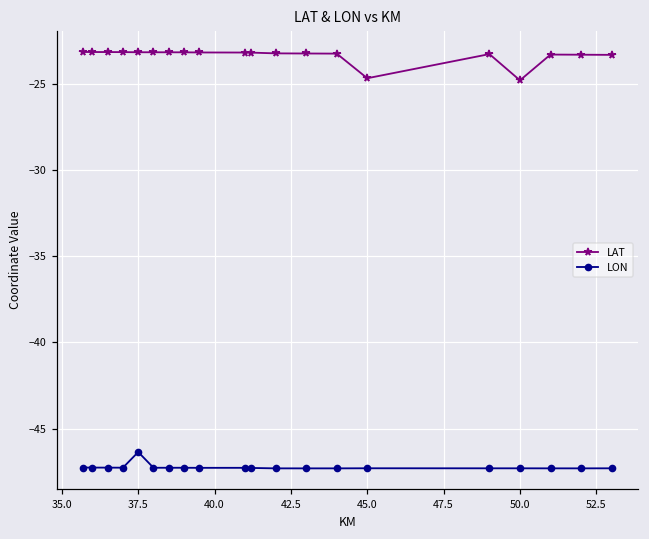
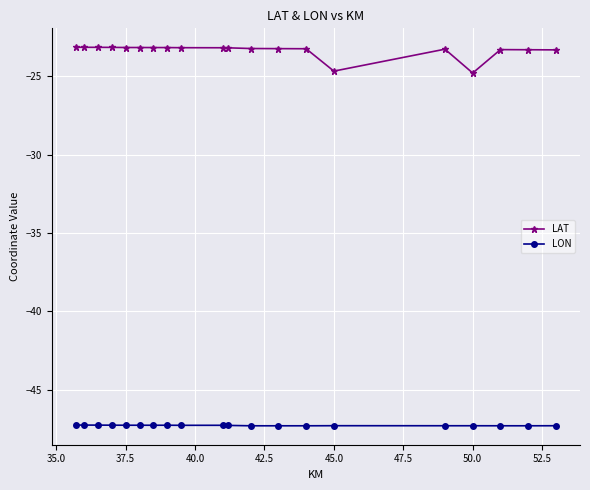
LON, 37.5: -46.4 -> -47.3
